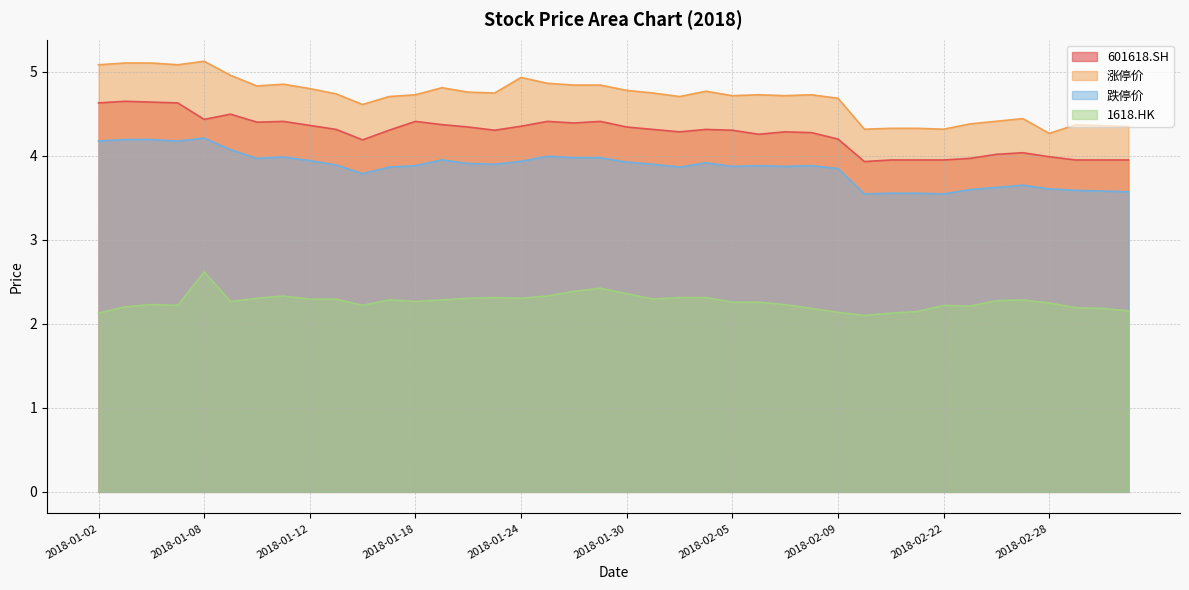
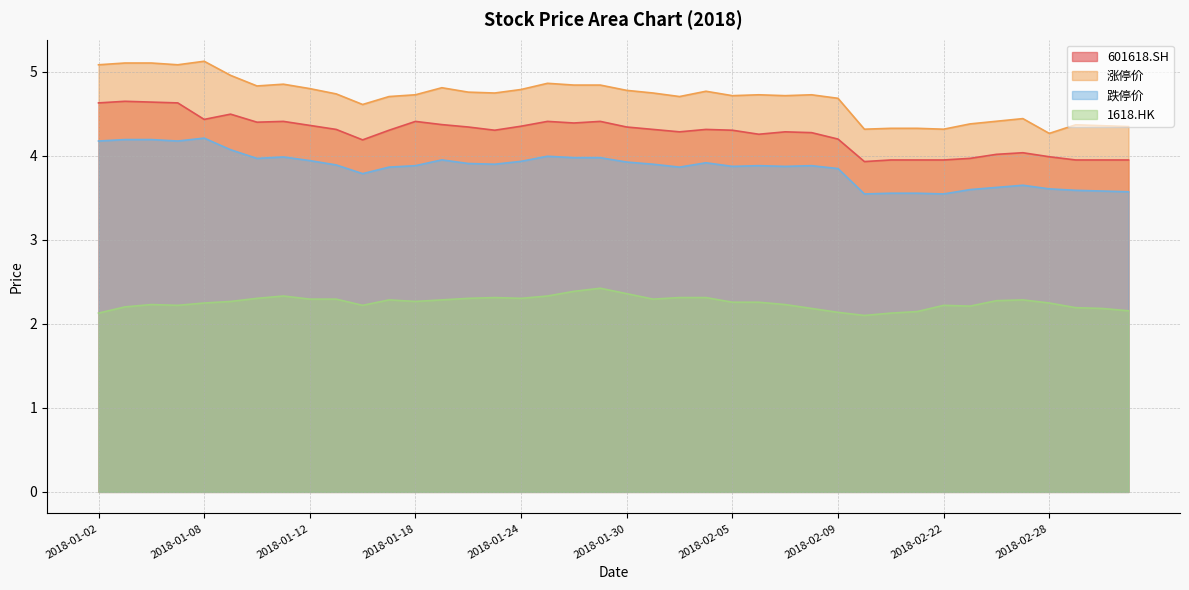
1618.HK, 2018-01-08: 2.6 -> 2.2
涨停价, 2018-01-24: 4.9 -> 4.8
